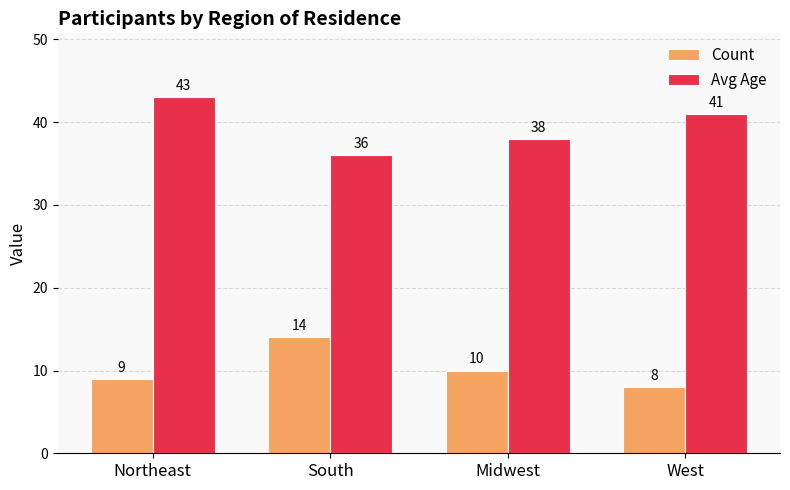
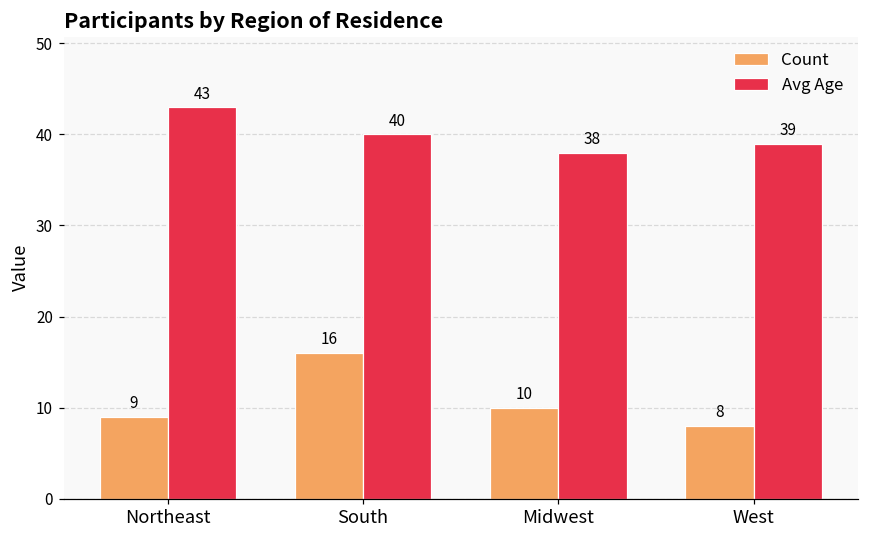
Count, South: 14 -> 16
Avg Age, South: 36 -> 40
Avg Age, West: 41 -> 39
